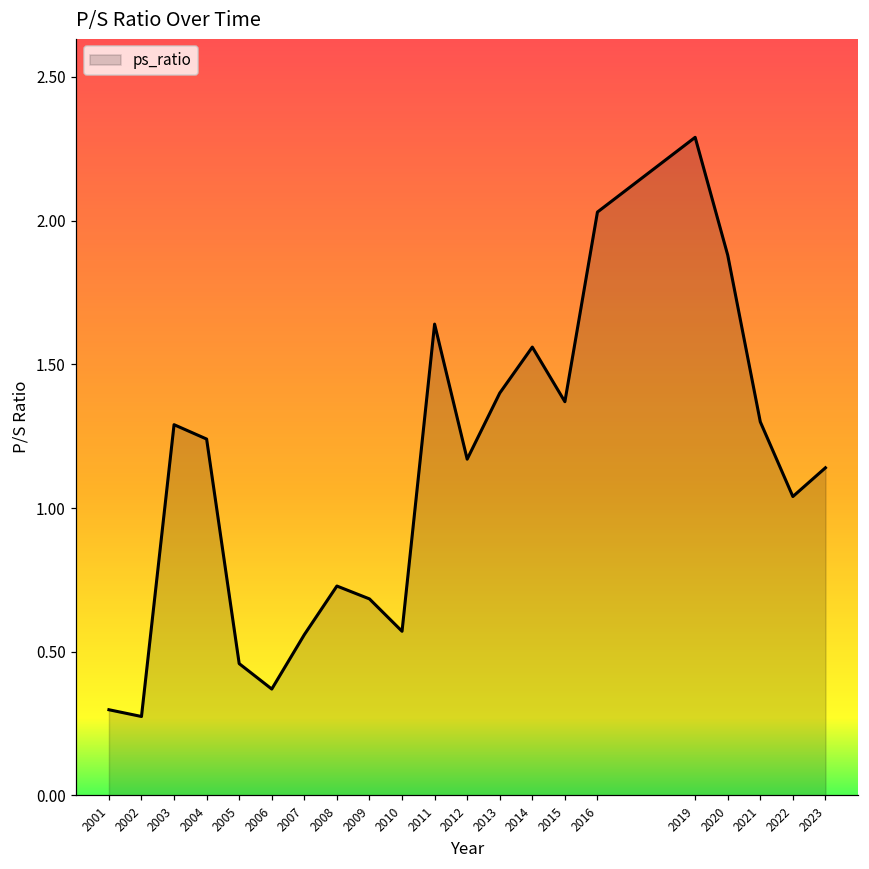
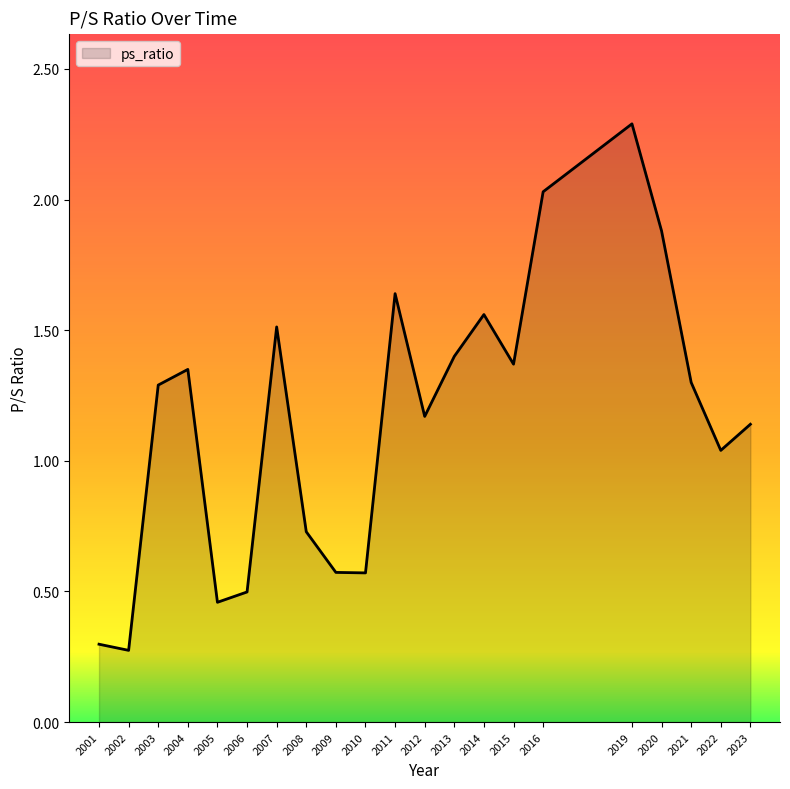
2004: 1.24 -> 1.35
2006: 0.37 -> 0.50
2007: 0.56 -> 1.51
2009: 0.68 -> 0.57
